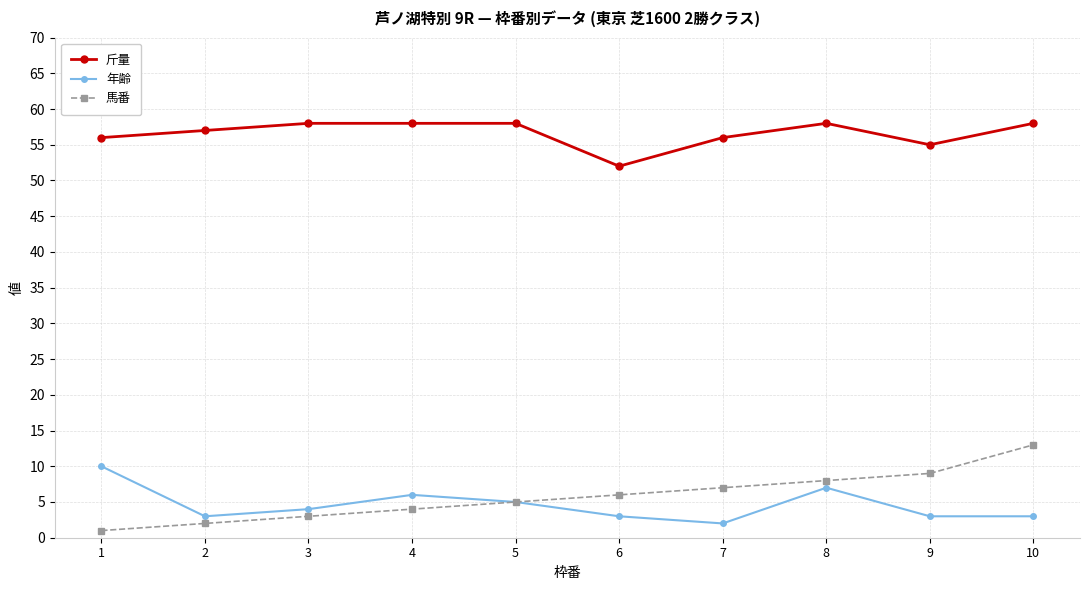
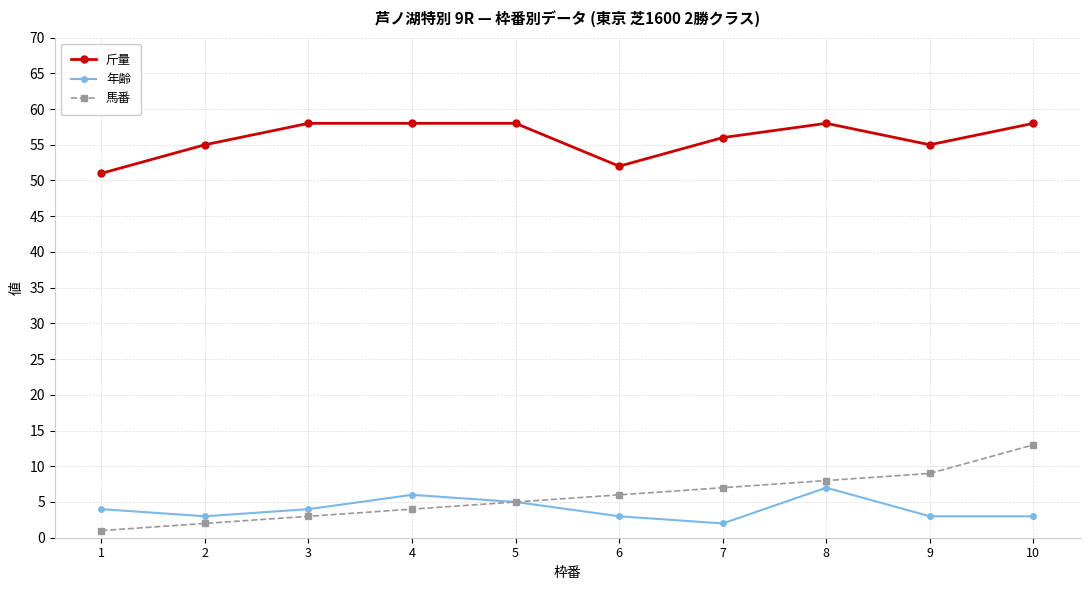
斤量, 1: 56 -> 51
年齢, 1: 10 -> 4
斤量, 2: 57 -> 55
